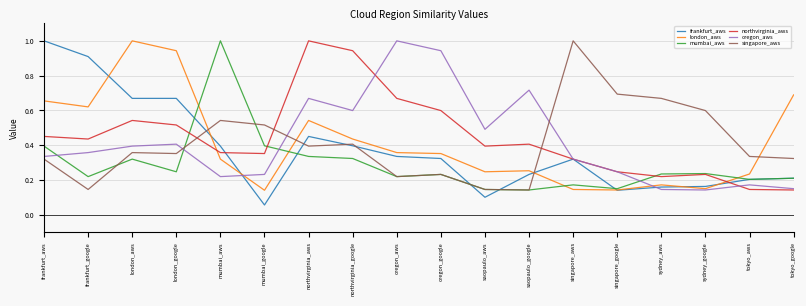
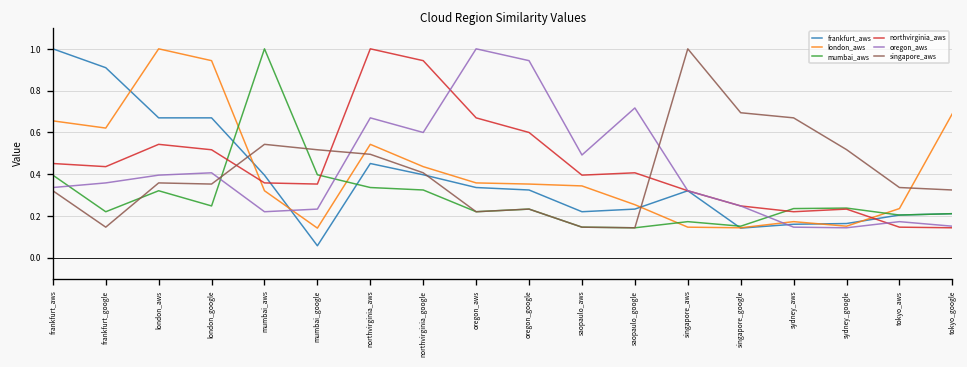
singapore_aws, northvirginia_aws: 0.40 -> 0.49
frankfurt_aws, saopaulo_aws: 0.10 -> 0.22
london_aws, saopaulo_aws: 0.25 -> 0.34
singapore_aws, sydney_google: 0.60 -> 0.52
